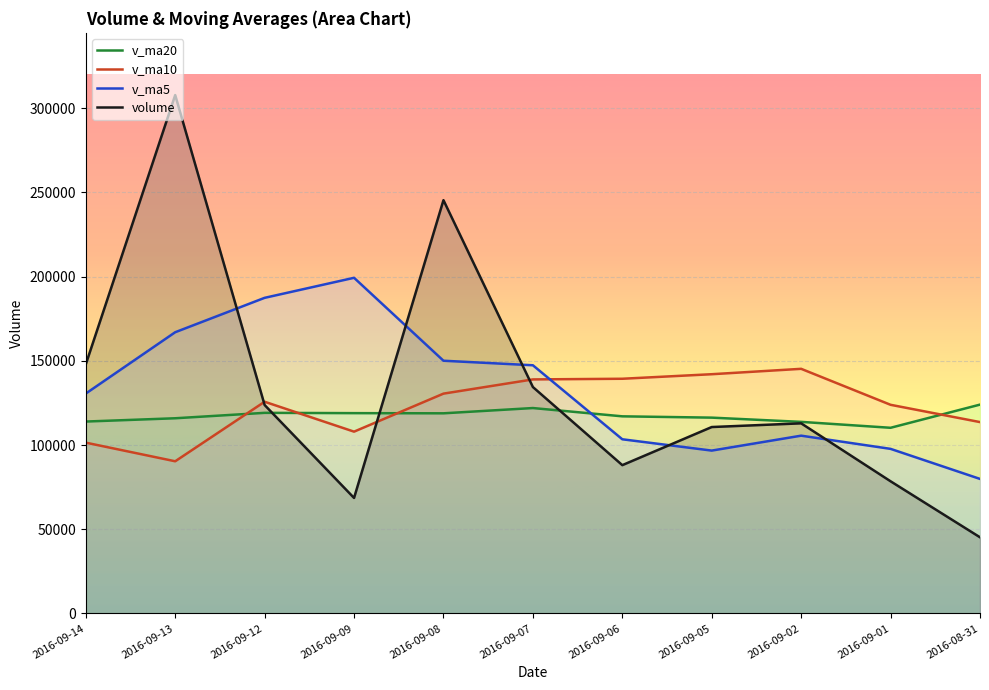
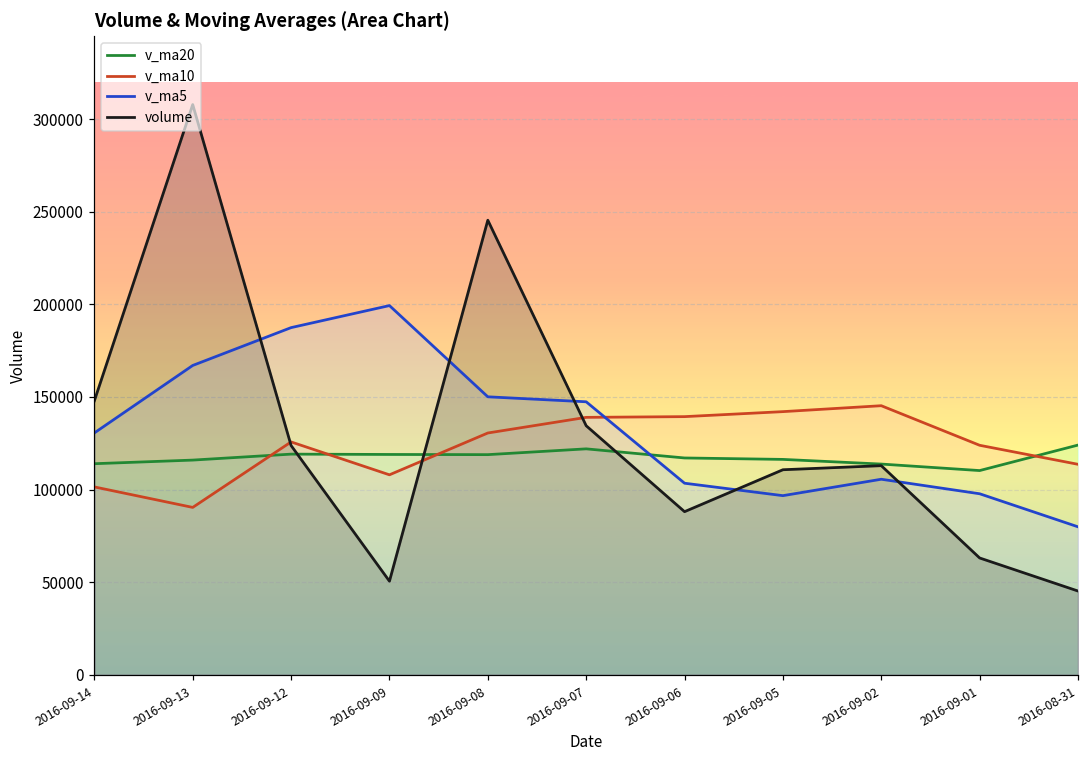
volume, 2016-09-09: 69000 -> 51000
volume, 2016-09-01: 78000 -> 63000
